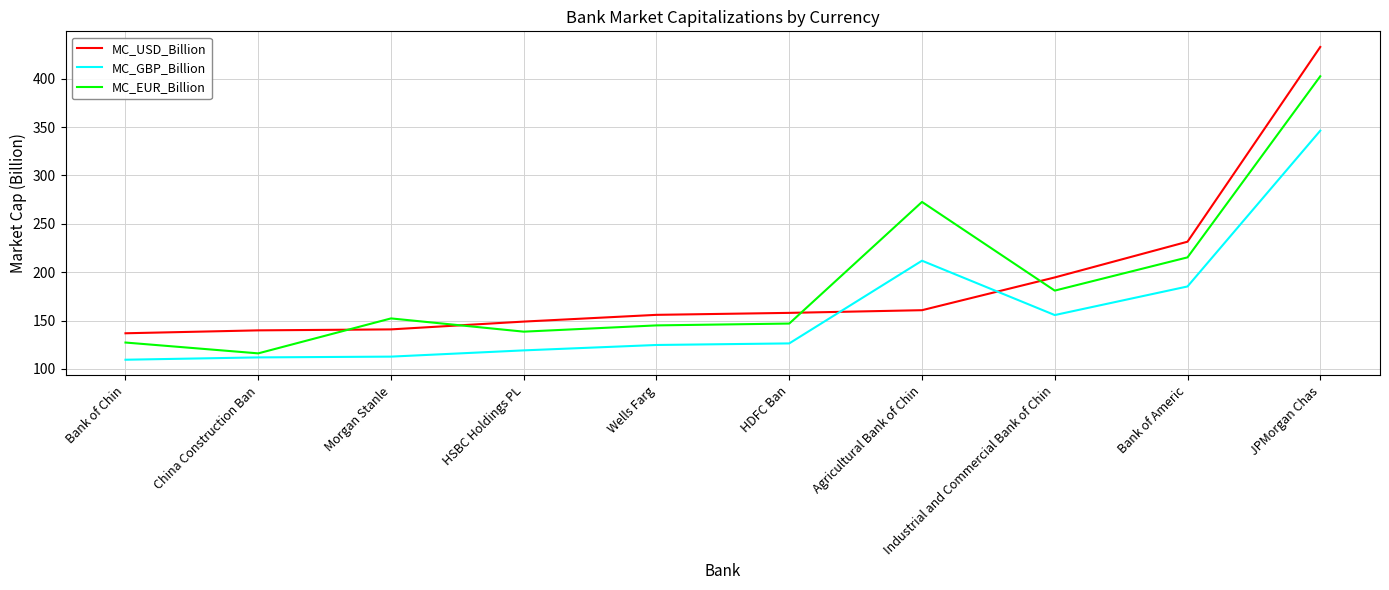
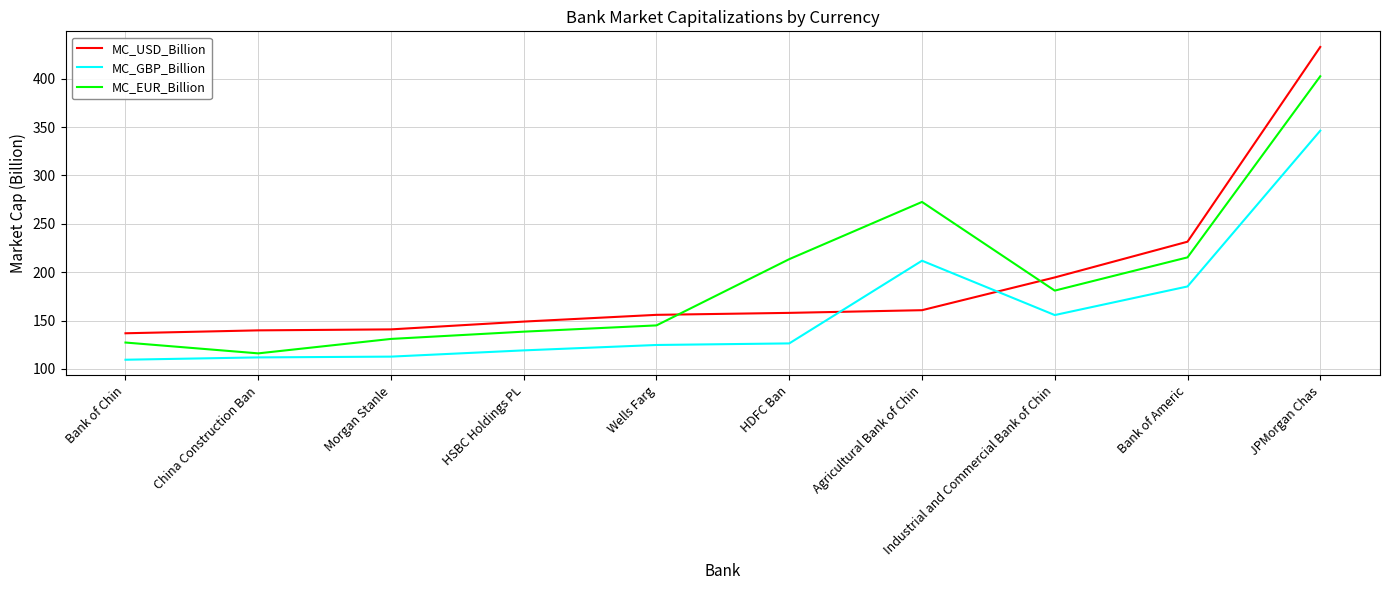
MC_EUR_Billion, Morgan Stanle: 150 -> 130
MC_EUR_Billion, HDFC Ban: 150 -> 210
